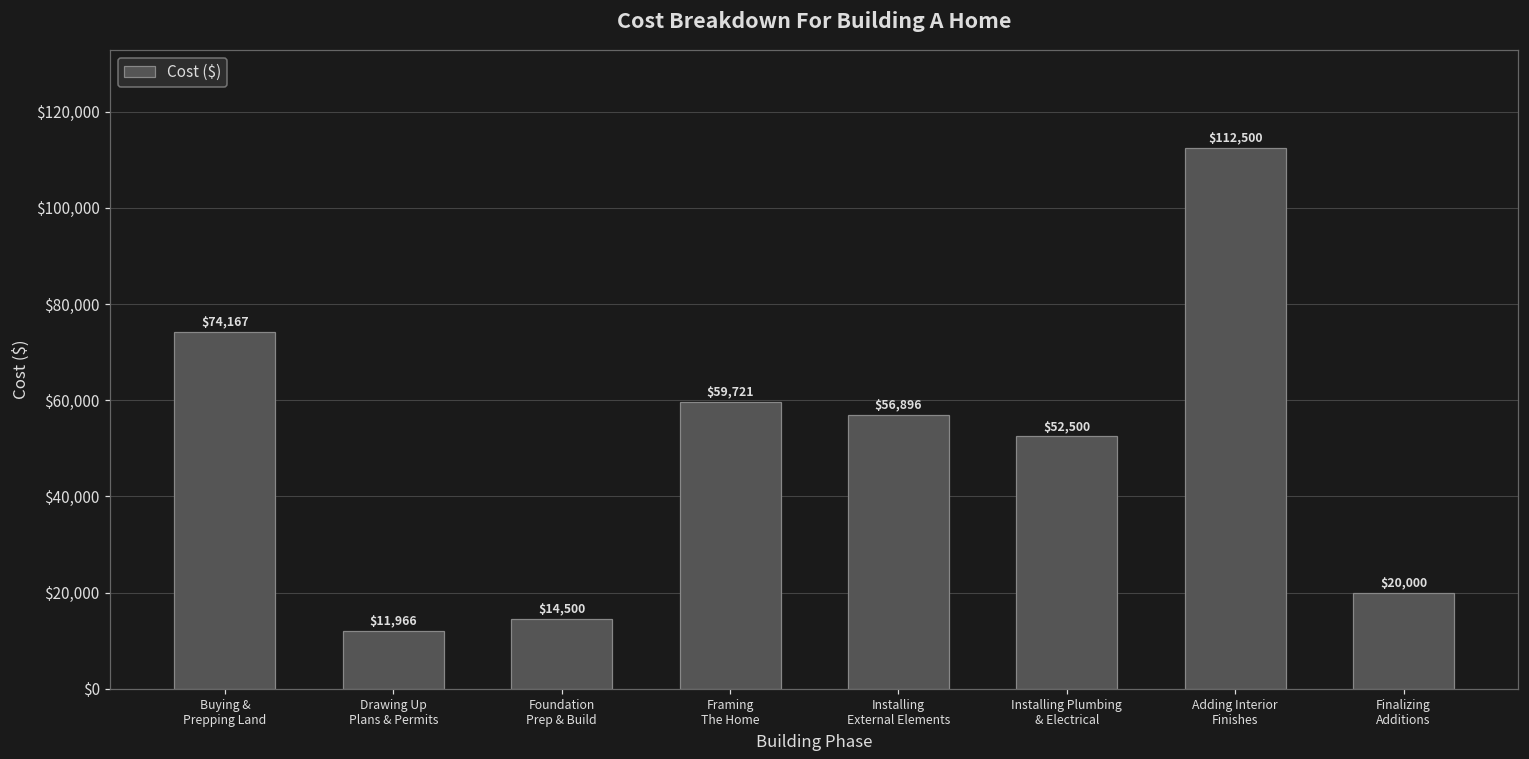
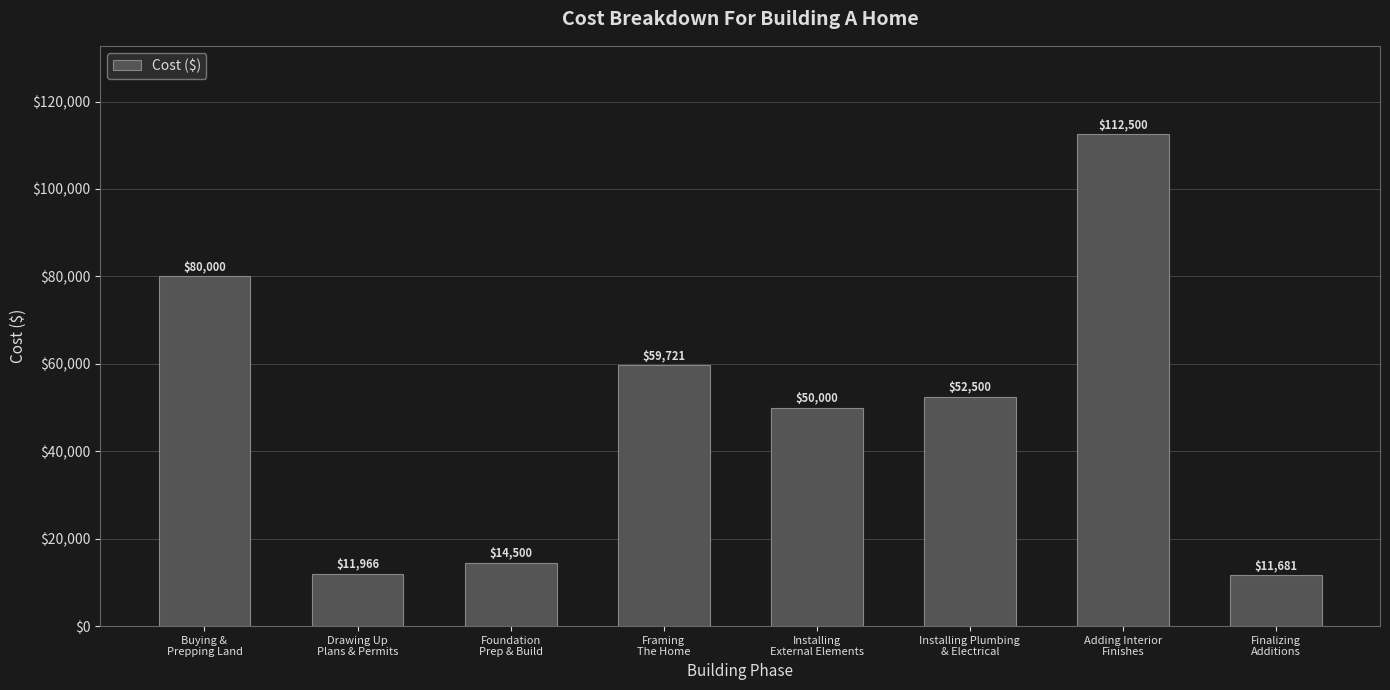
Buying & Prepping Land: $74,167 -> $80,000
Installing External Elements: $56,896 -> $50,000
Finalizing Additions: $20,000 -> $11,681
